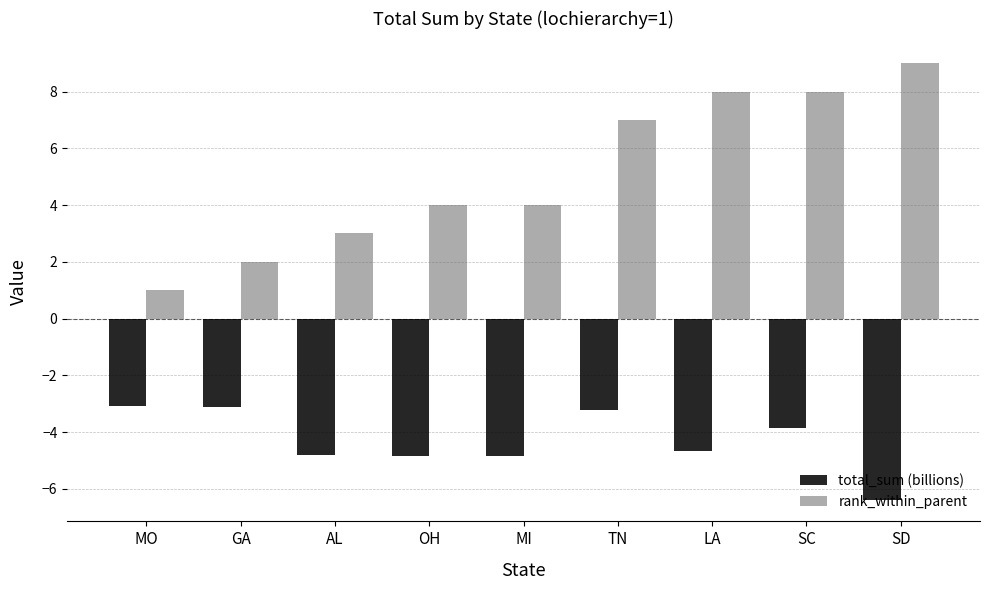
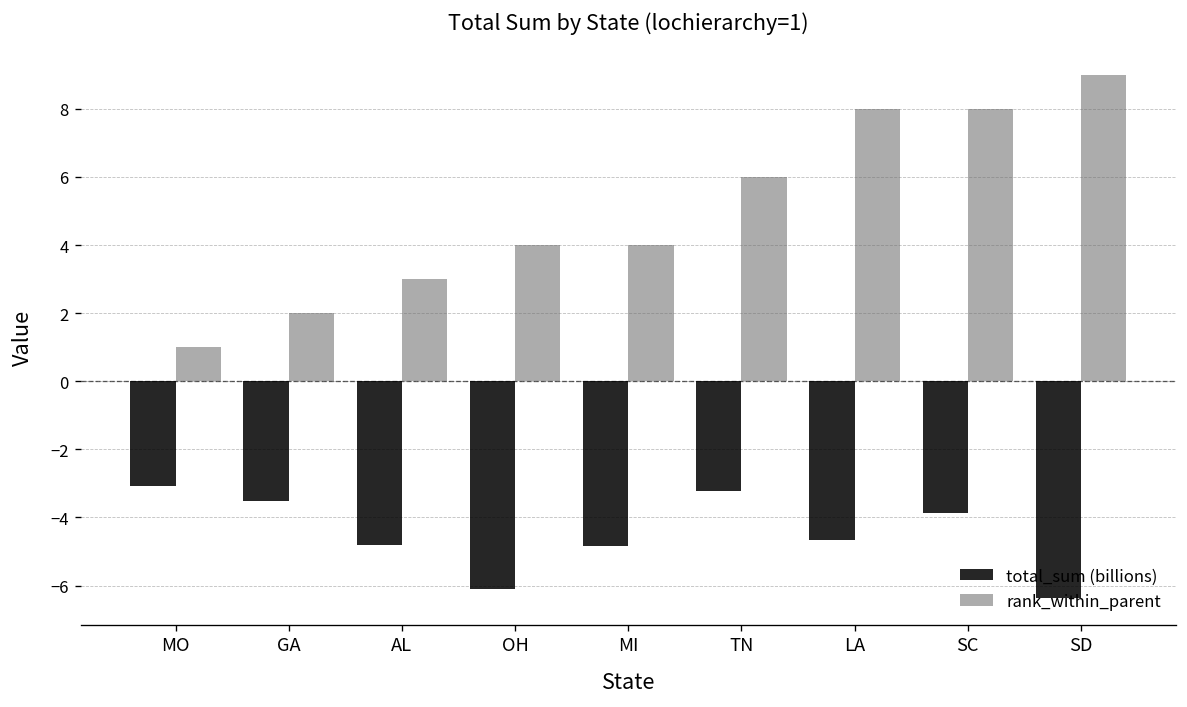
total_sum (billions), GA: -3.1 -> -3.5
total_sum (billions), OH: -4.8 -> -6.1
rank_within_parent, TN: 7 -> 6
